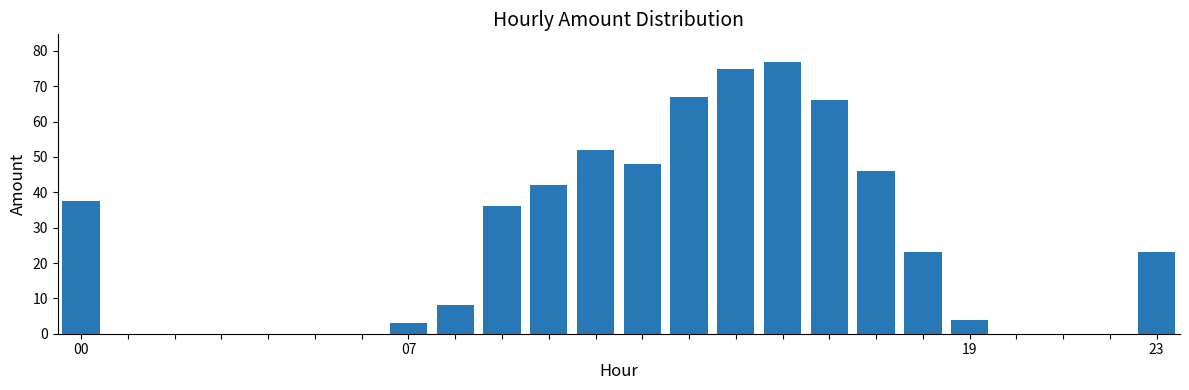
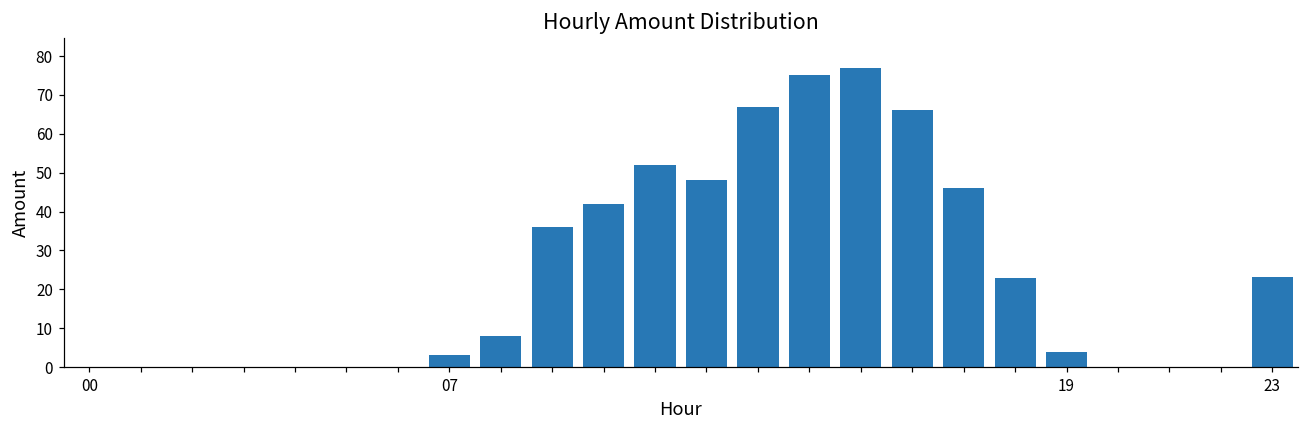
00: 38 -> 0
